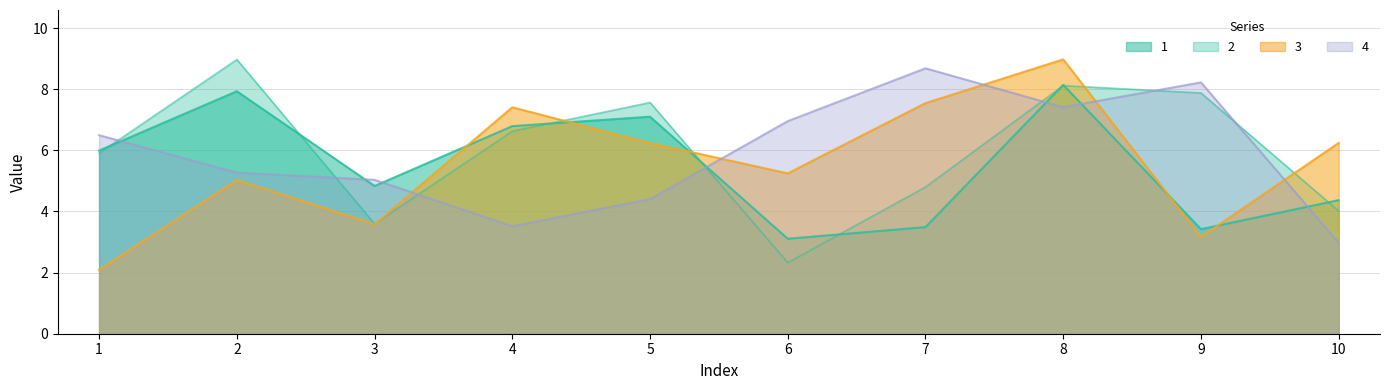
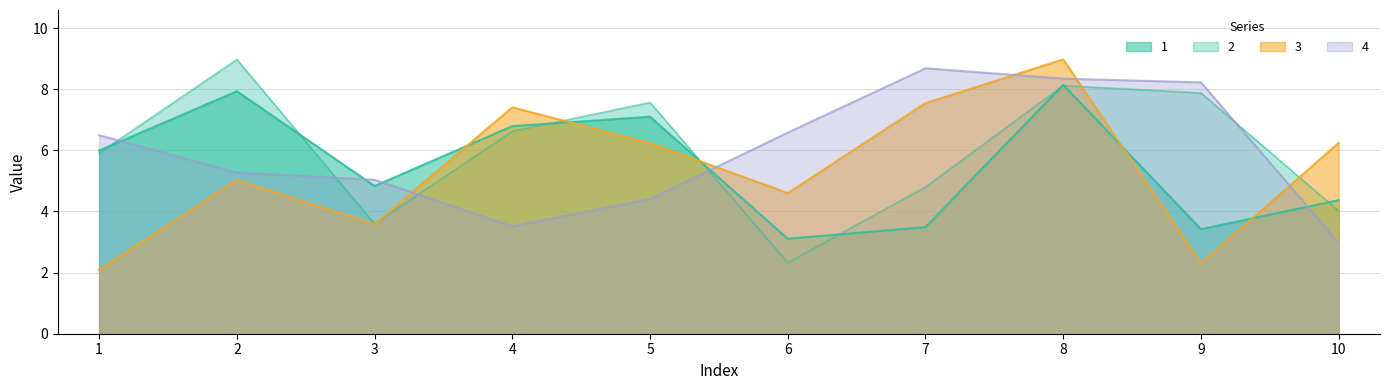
3, 6: 5.2 -> 4.6
4, 6: 7.0 -> 6.6
4, 8: 7.4 -> 8.3
3, 9: 3.2 -> 2.3
